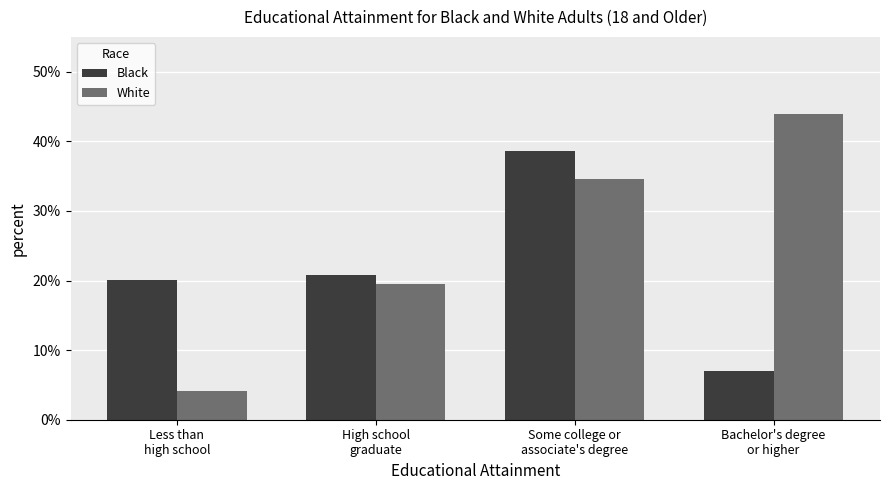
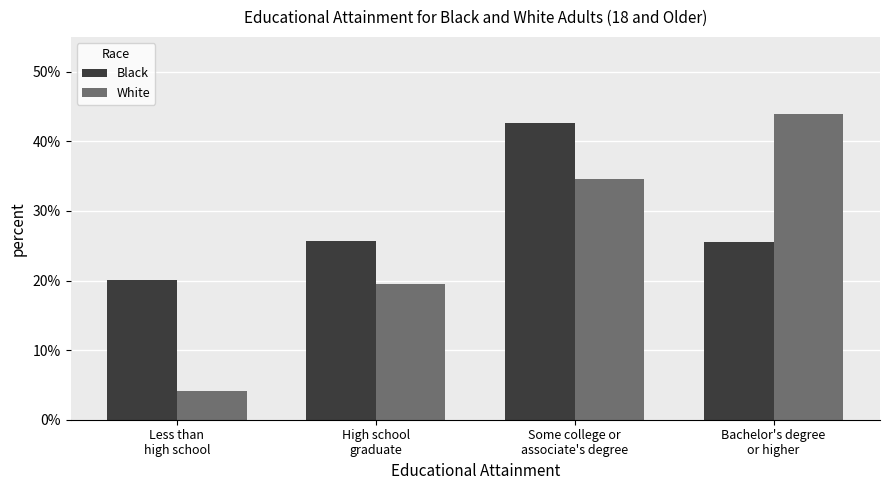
Black, High school graduate: 21% -> 26%
Black, Some college or associate's degree: 39% -> 43%
Black, Bachelor's degree or higher: 7% -> 26%
